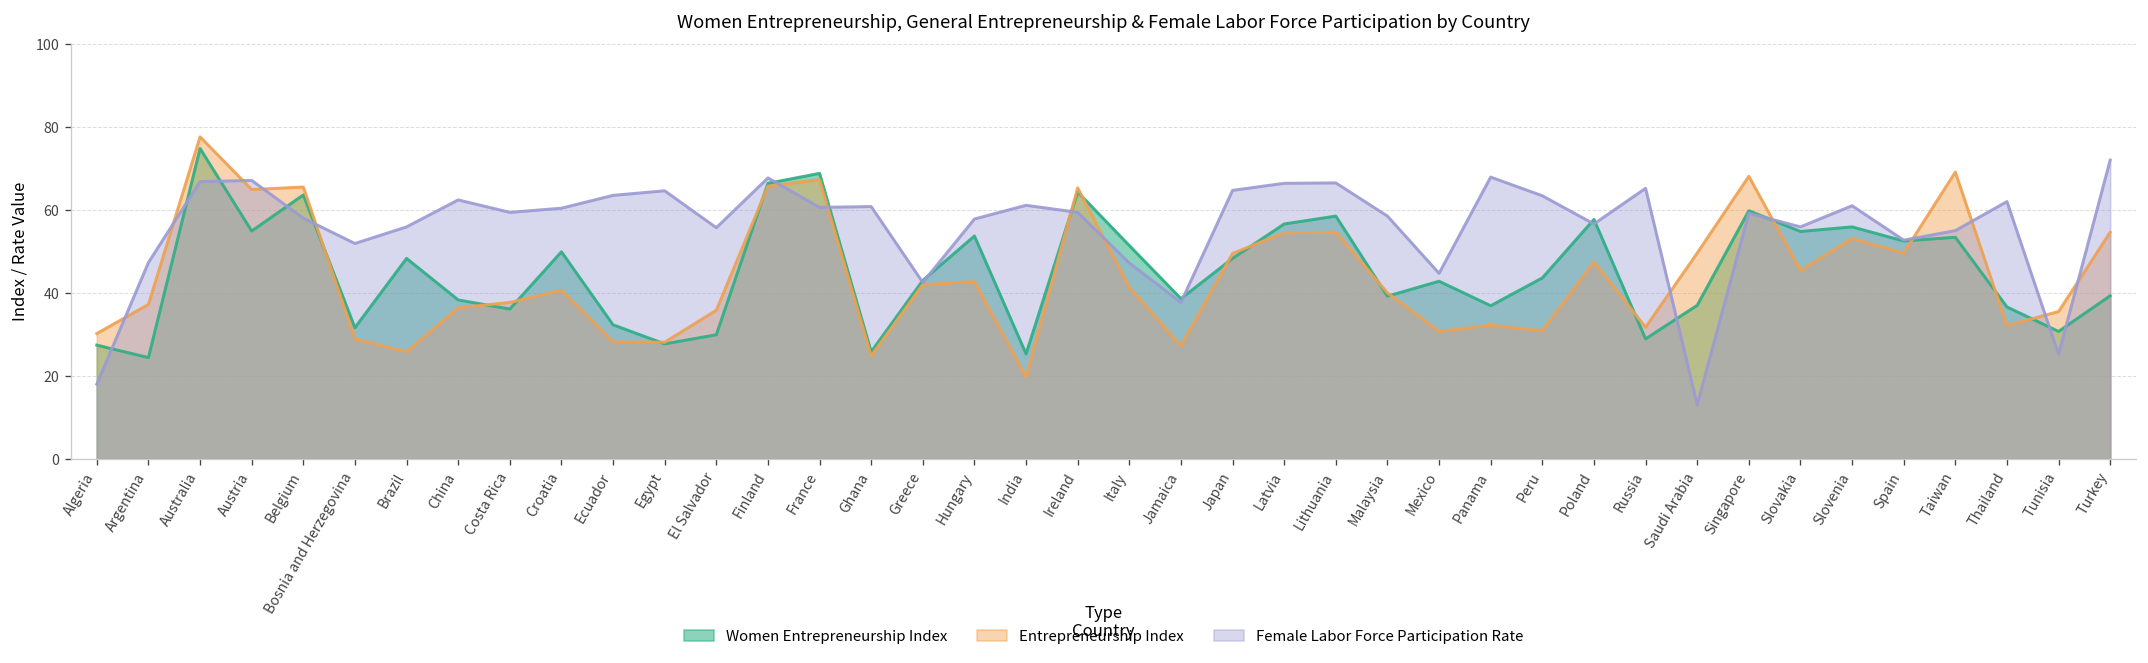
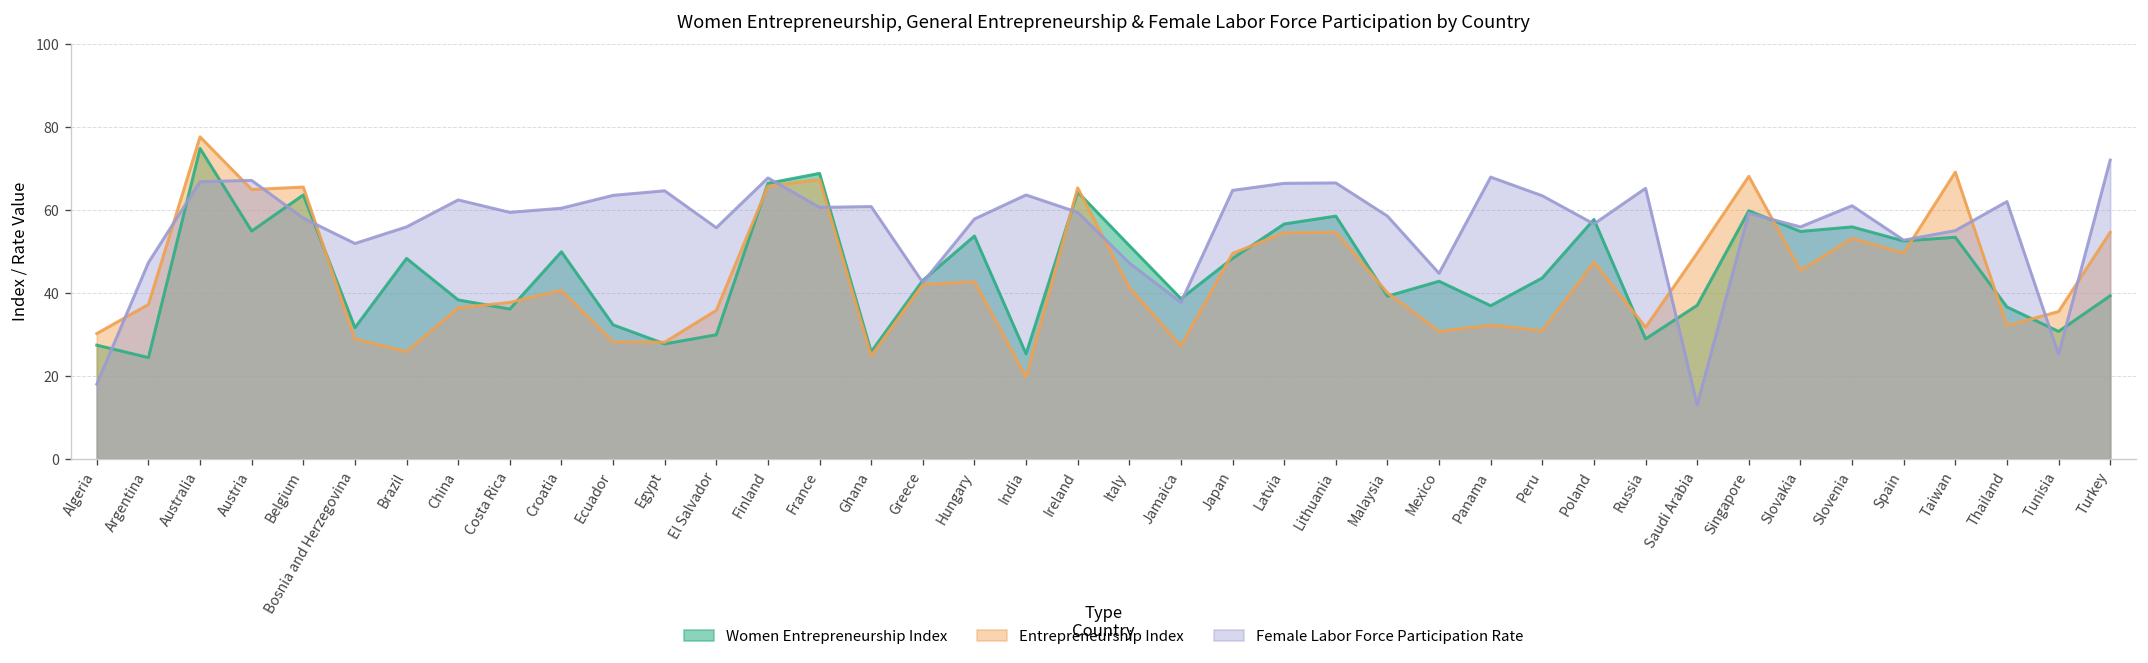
Female Labor Force Participation Rate, India: 61 -> 64
